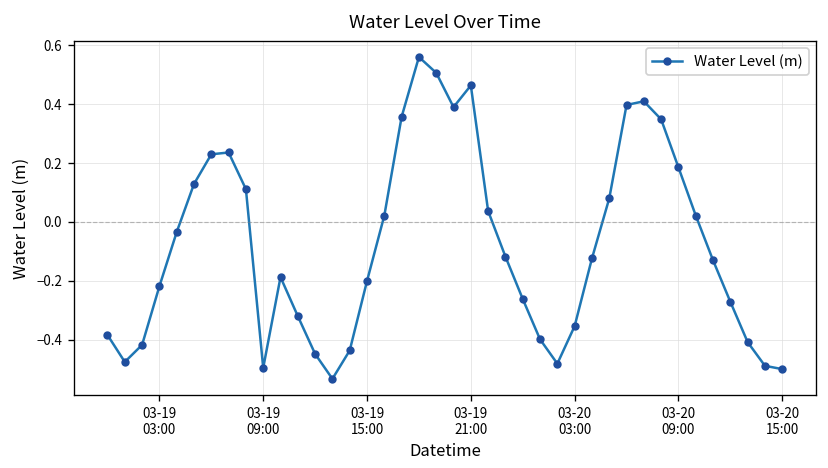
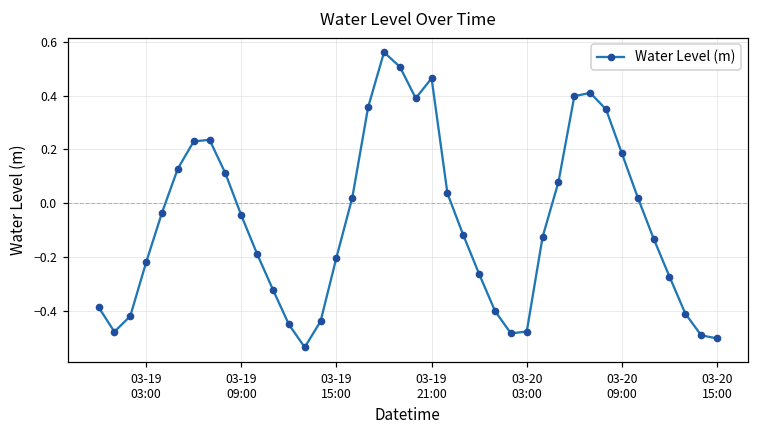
03-19 09:00: -0.50 -> -0.04
03-20 03:00: -0.35 -> -0.47
